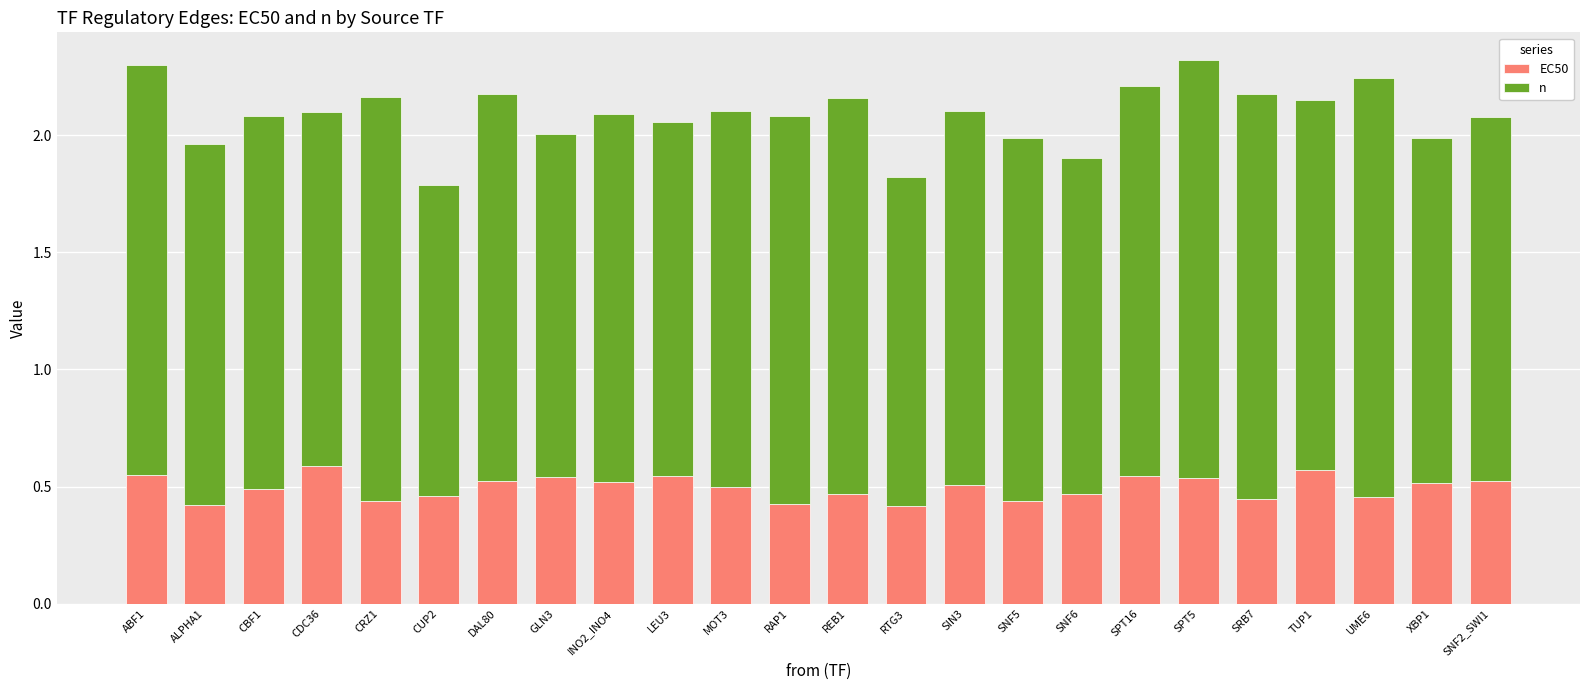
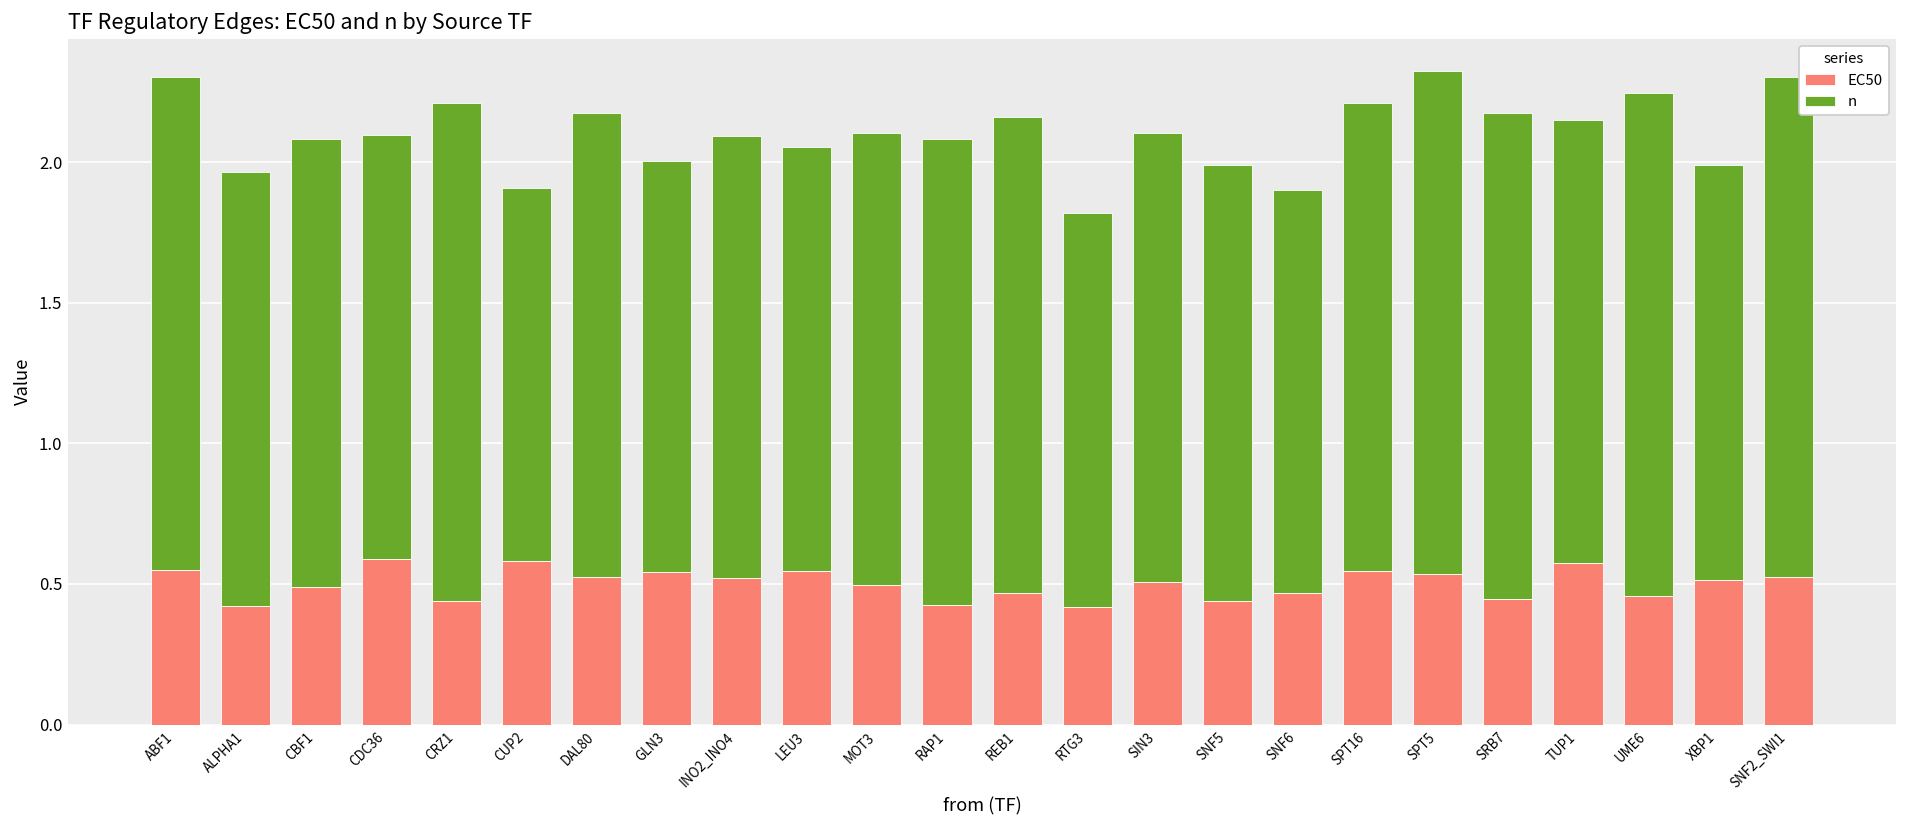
n, CRZ1: 1.72 -> 1.77
EC50, CUP2: 0.46 -> 0.58
n, SNF2_SWI1: 1.55 -> 1.78
